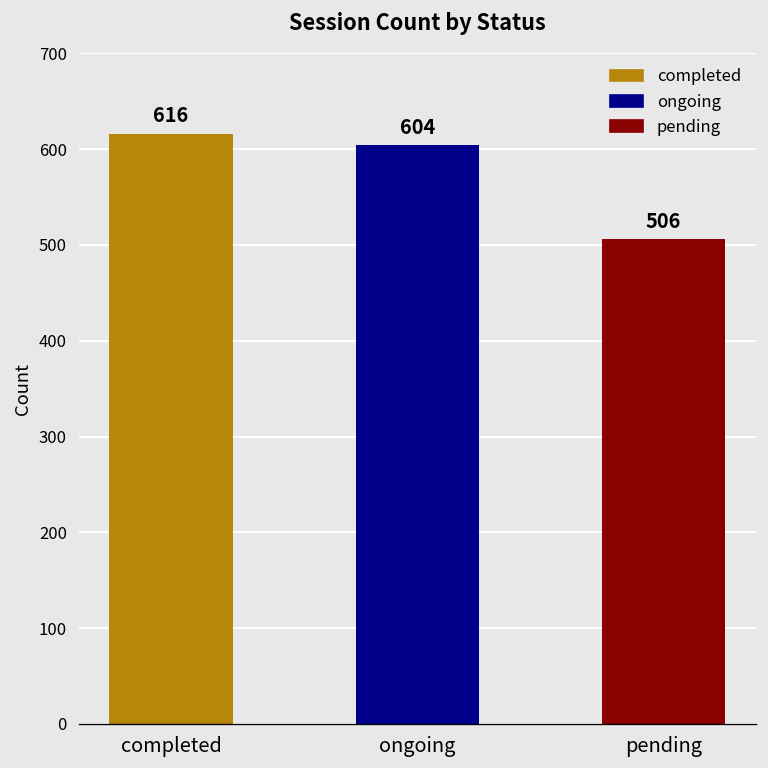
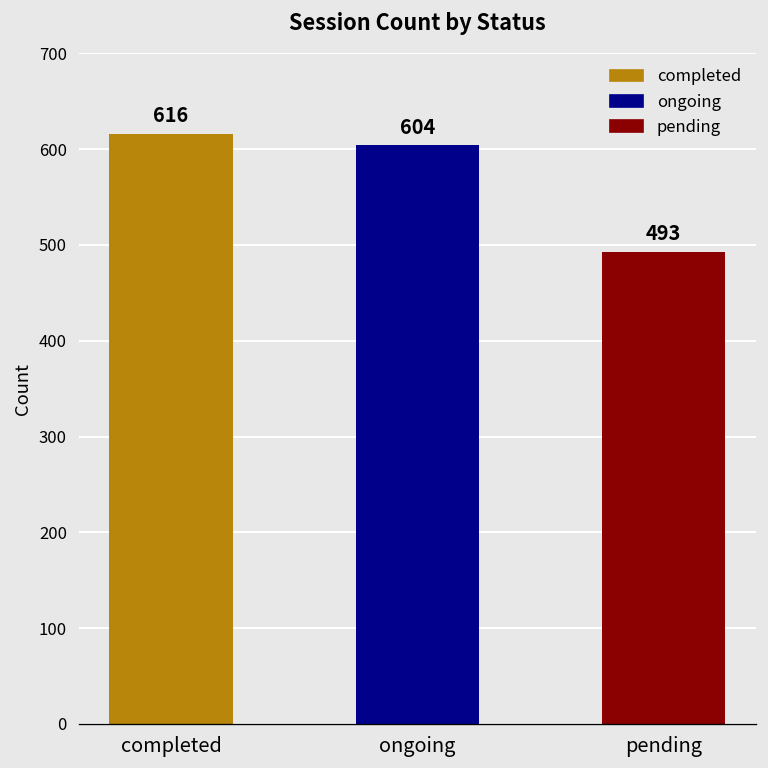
pending: 506 -> 493
